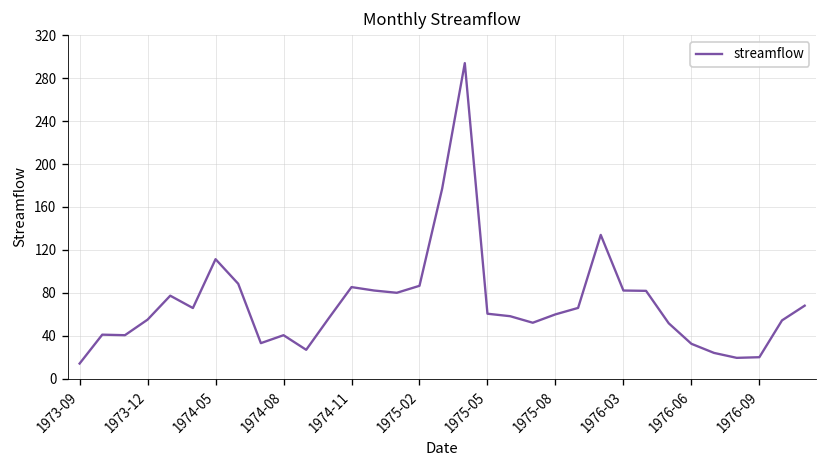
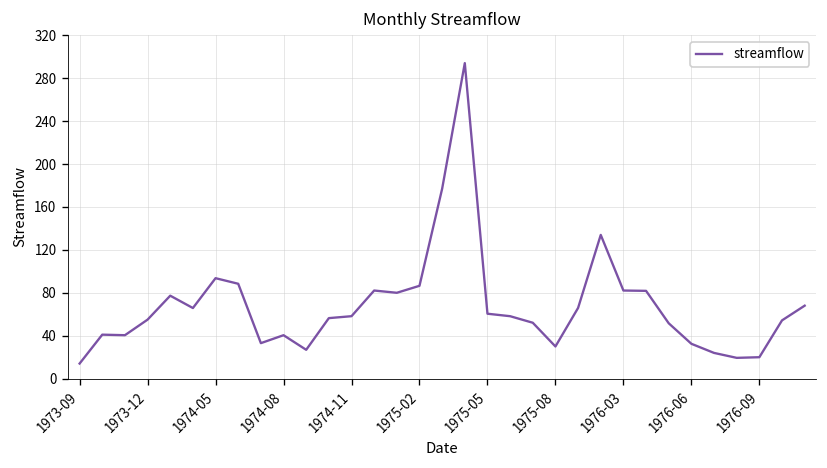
1974-05: 110 -> 90
1974-11: 90 -> 60
1975-08: 60 -> 30
